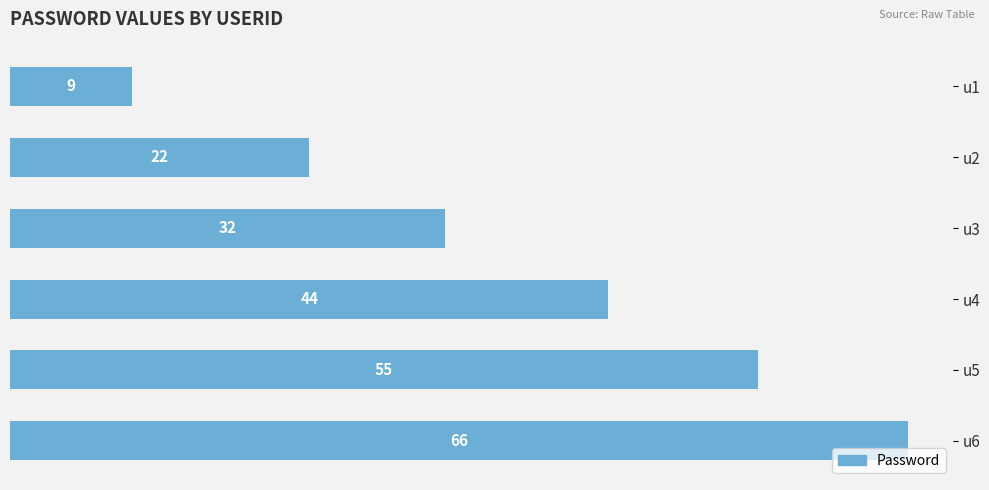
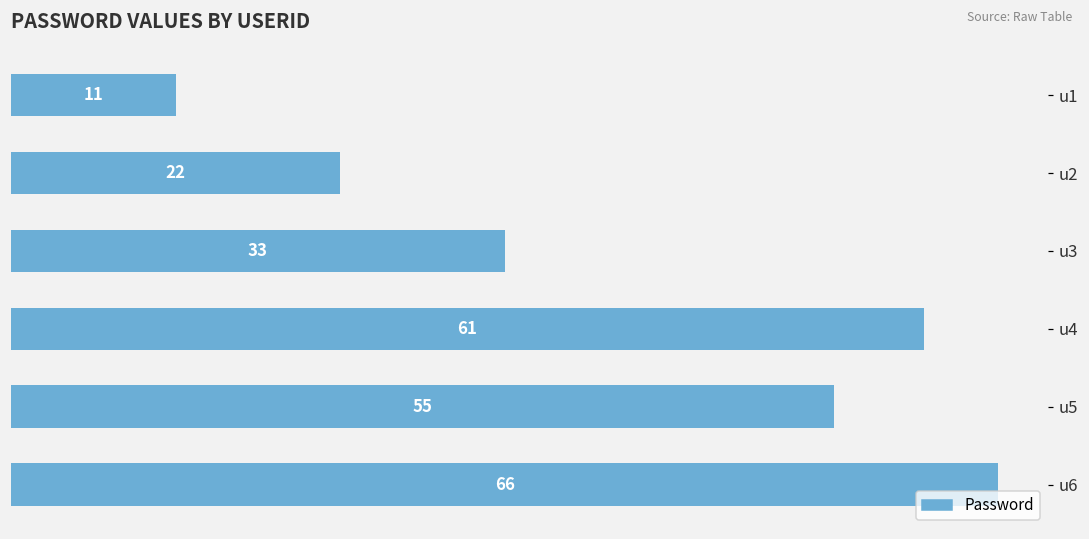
u1: 9 -> 11
u3: 32 -> 33
u4: 44 -> 61
